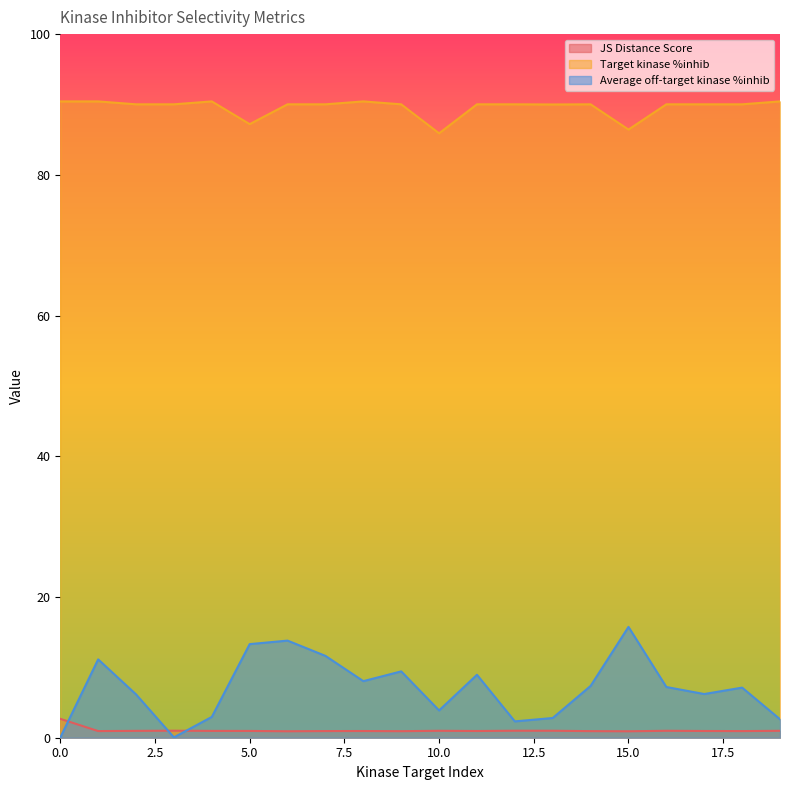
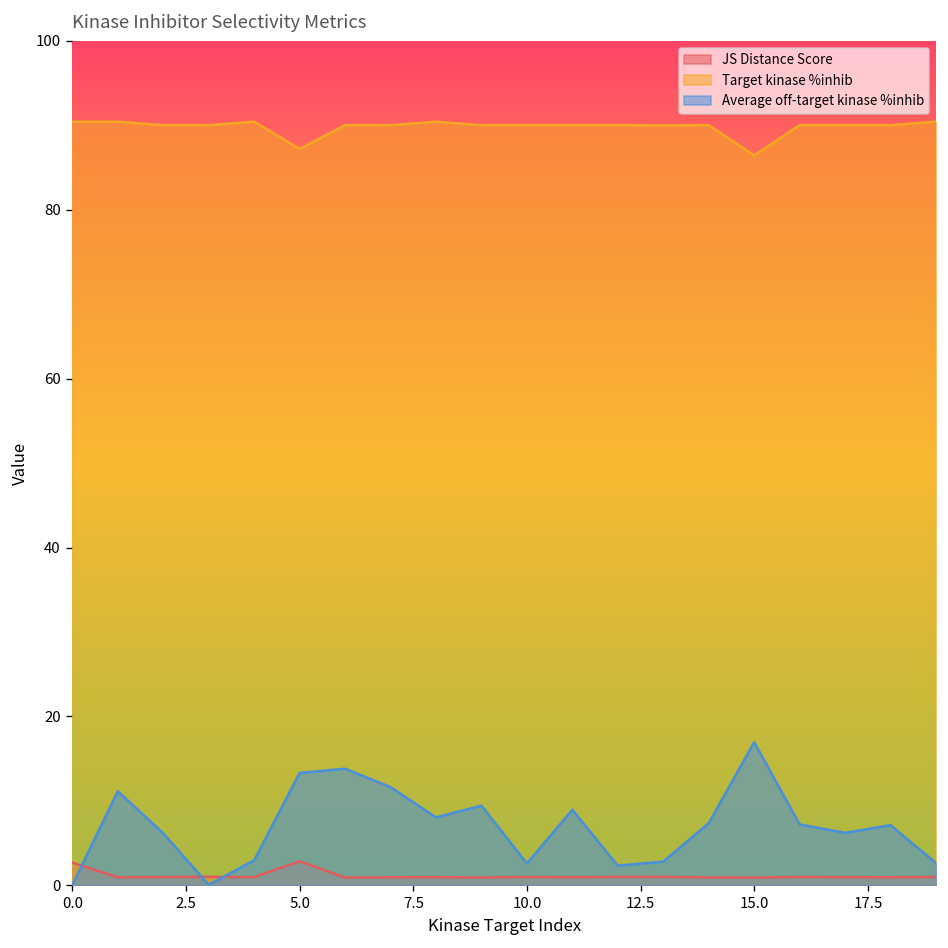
JS Distance Score, 5.0: 1 -> 3
Target kinase %inhib, 10.0: 86 -> 90
Average off-target kinase %inhib, 10.0: 4 -> 3
Average off-target kinase %inhib, 15.0: 16 -> 17
